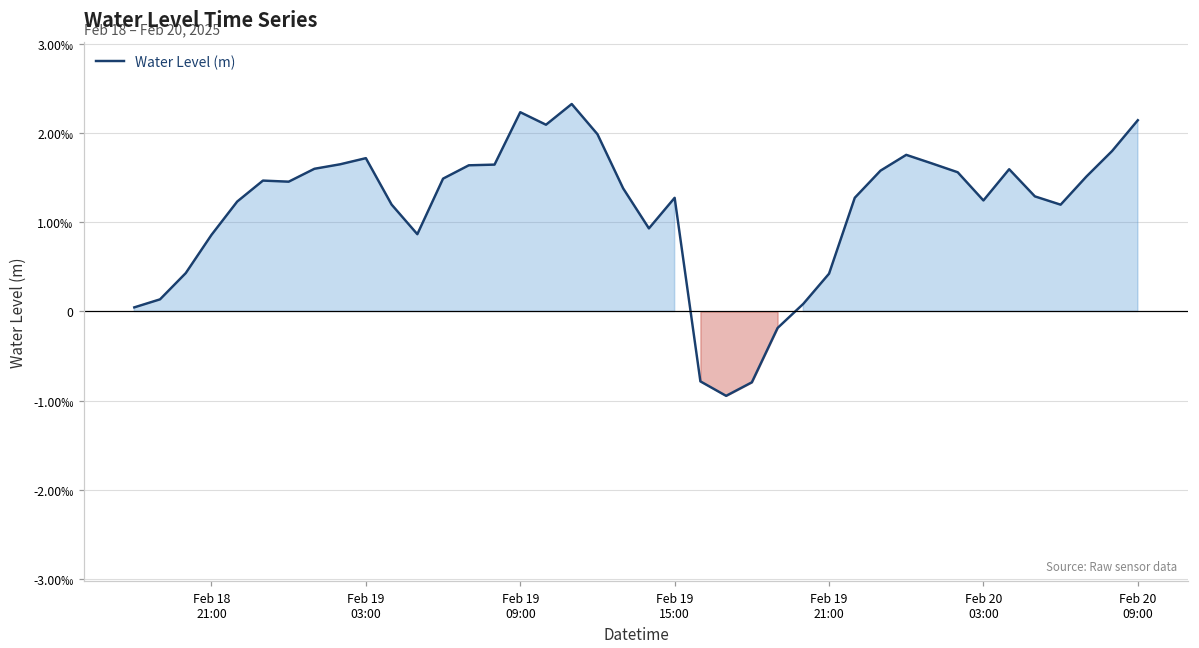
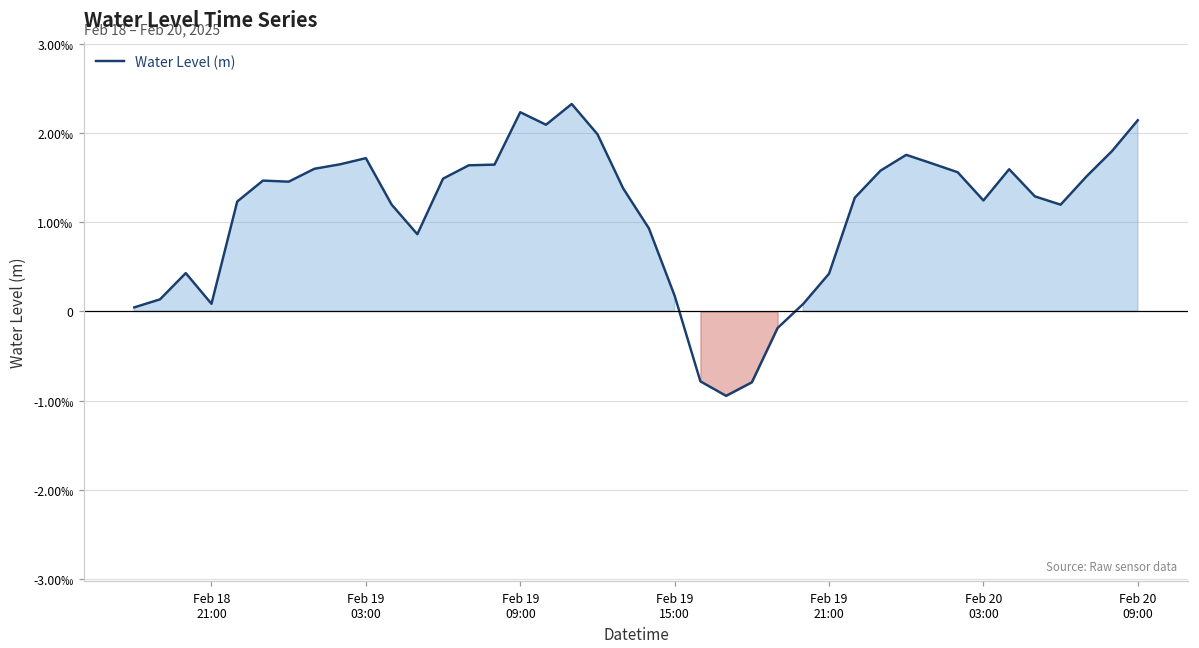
Water Level (m), Feb 18 21:00: 0.9‰ -> 0.1‰
Water Level (m), Feb 19 15:00: 1.3‰ -> 0.2‰
